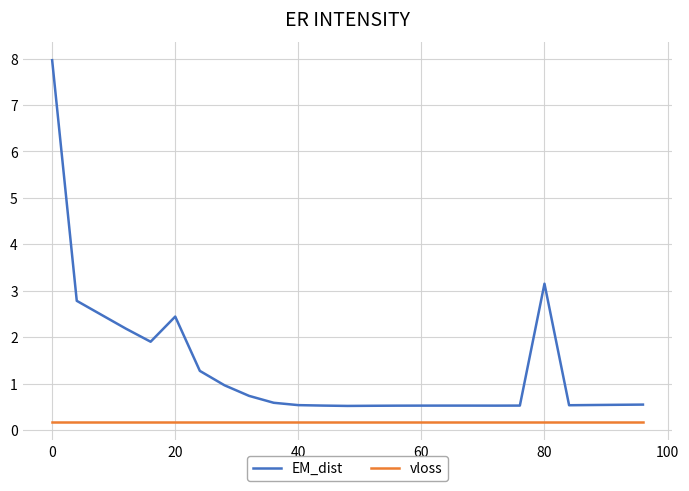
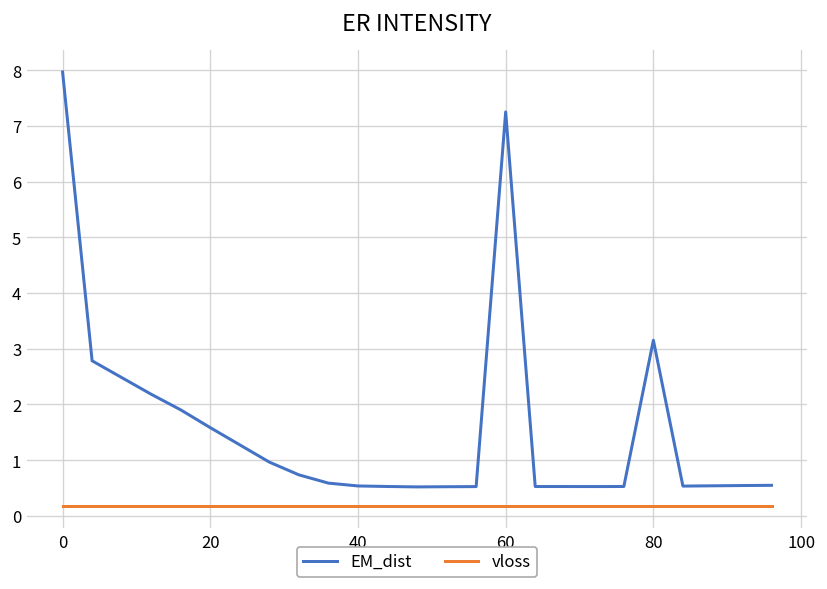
EM_dist, 20: 2.4 -> 1.6
EM_dist, 60: 0.5 -> 7.3
